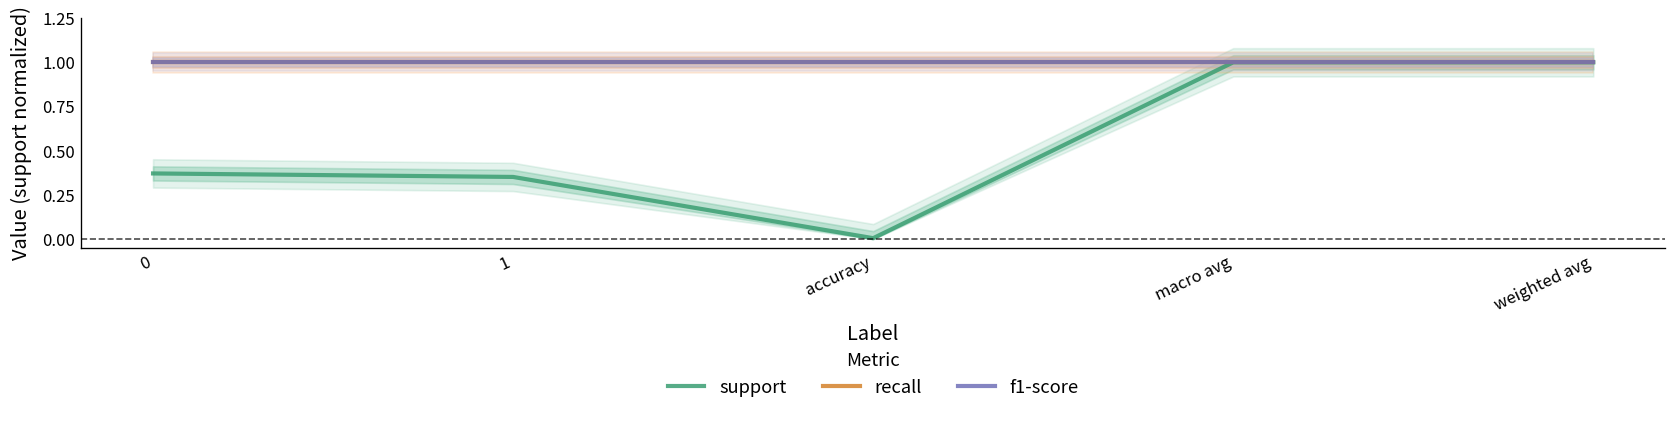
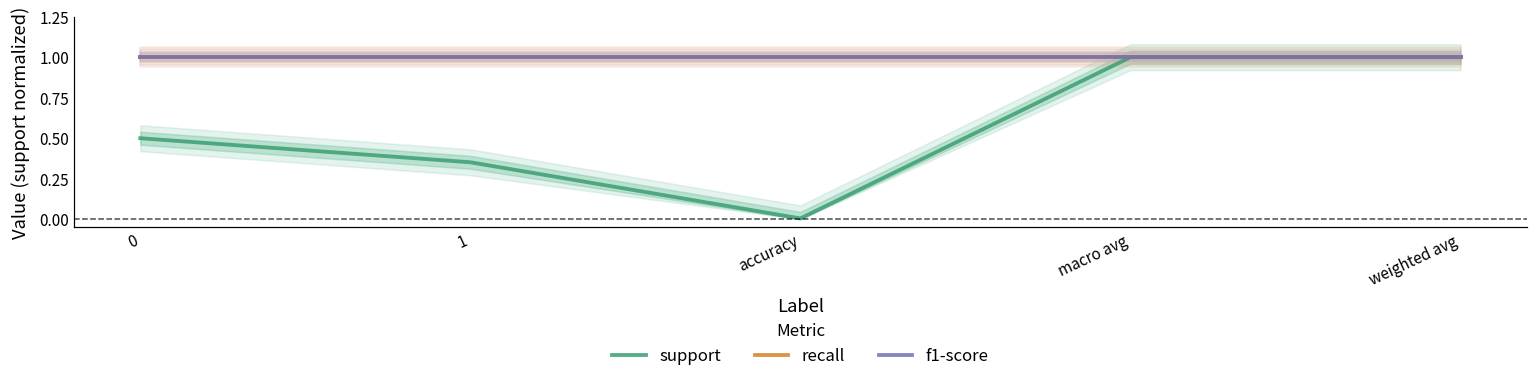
support, 0: 0.37 -> 0.50
